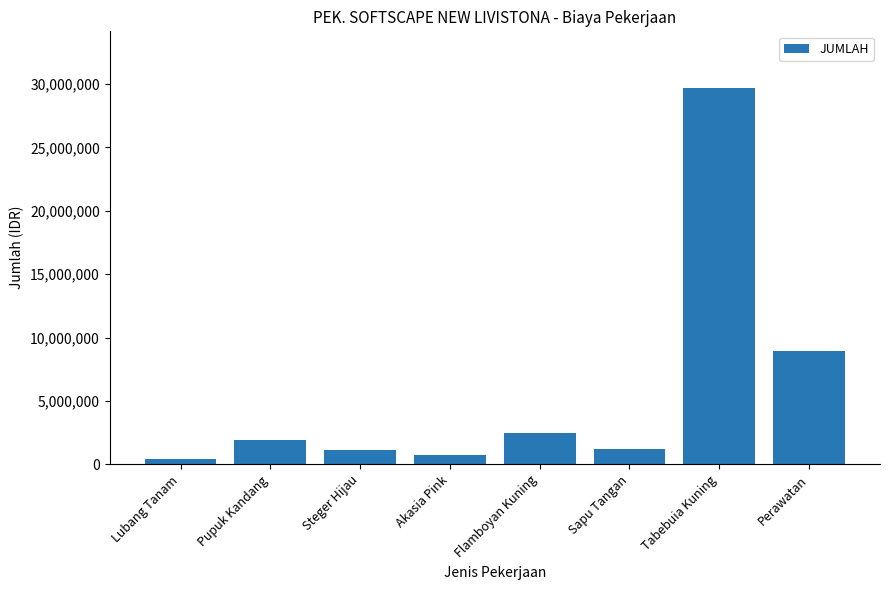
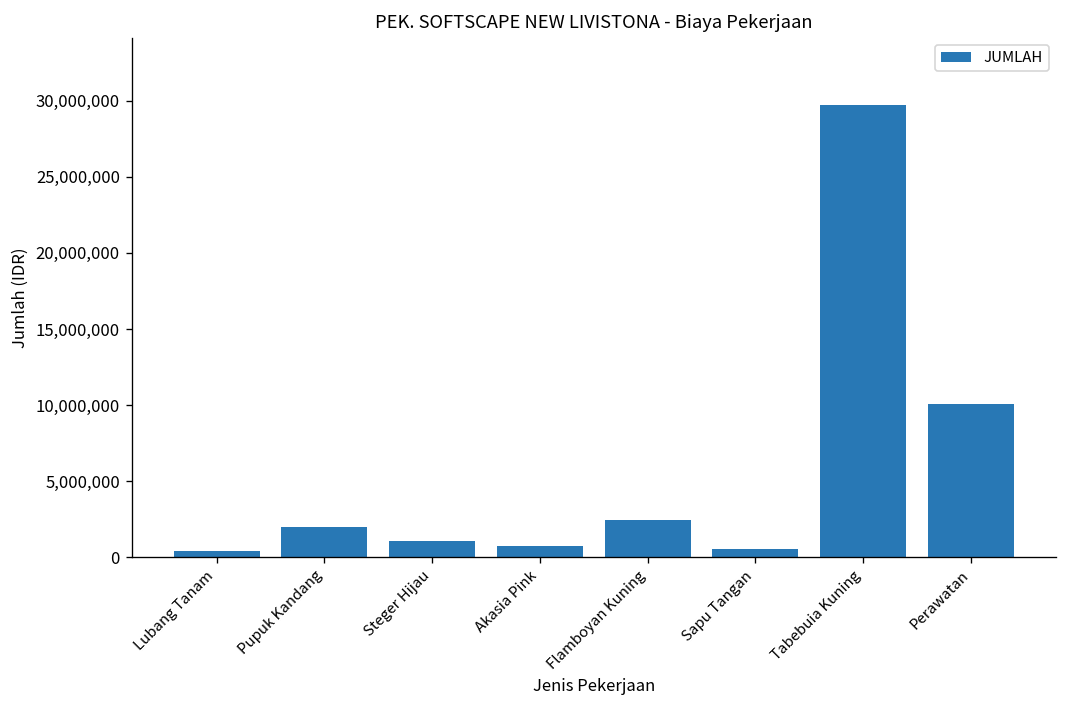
Sapu Tangan: 1,200,000 -> 500,000
Perawatan: 8,900,000 -> 10,100,000
